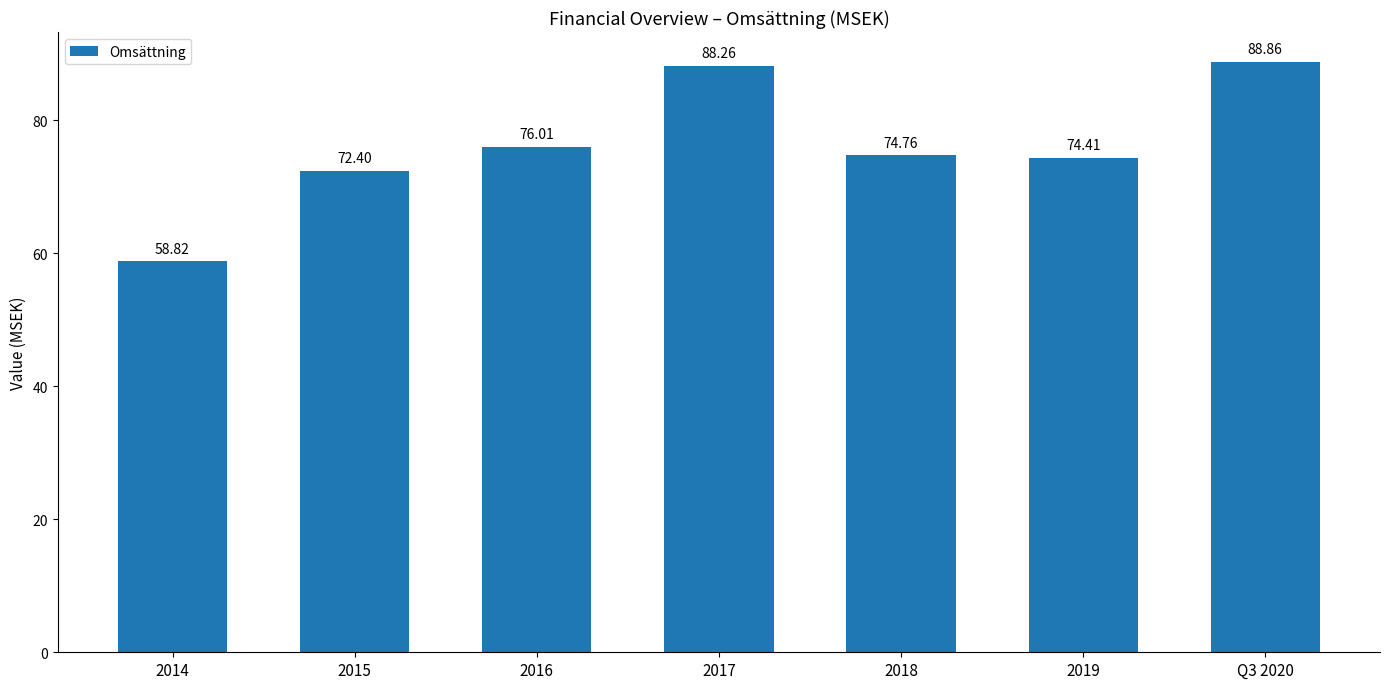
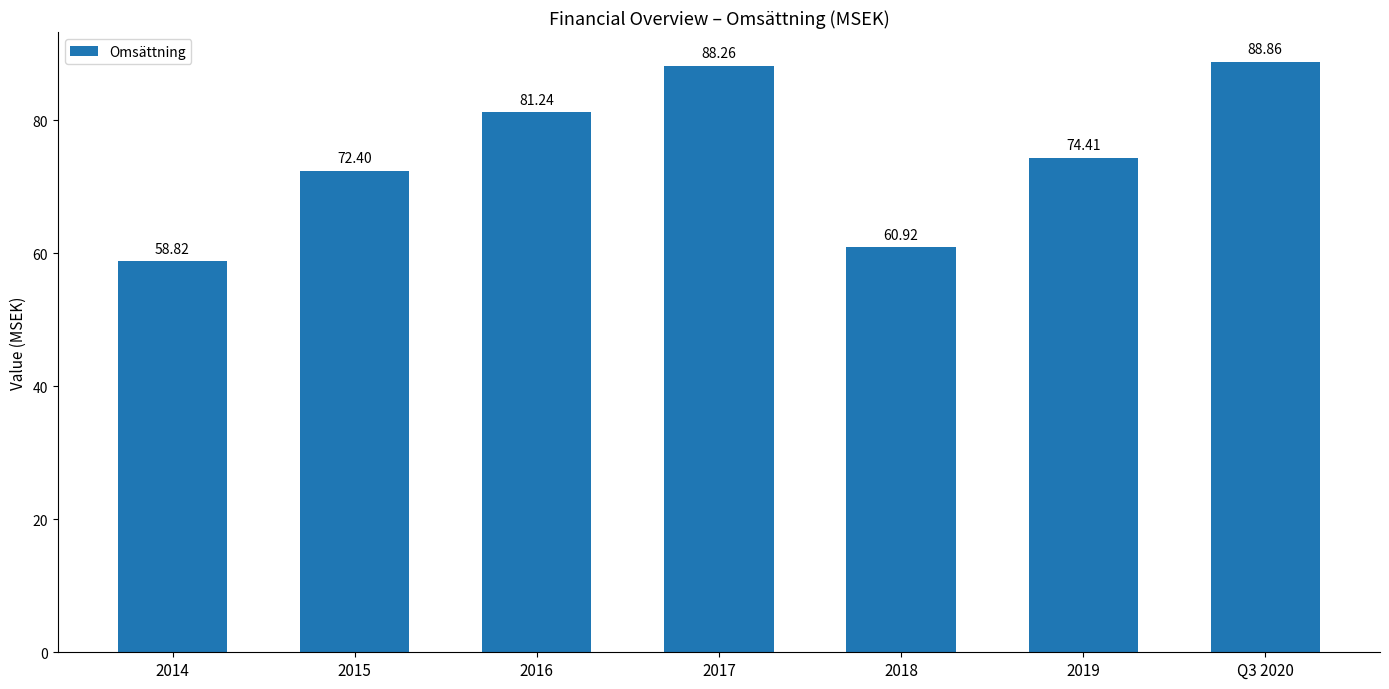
2016: 76.01 -> 81.24
2018: 74.76 -> 60.92
